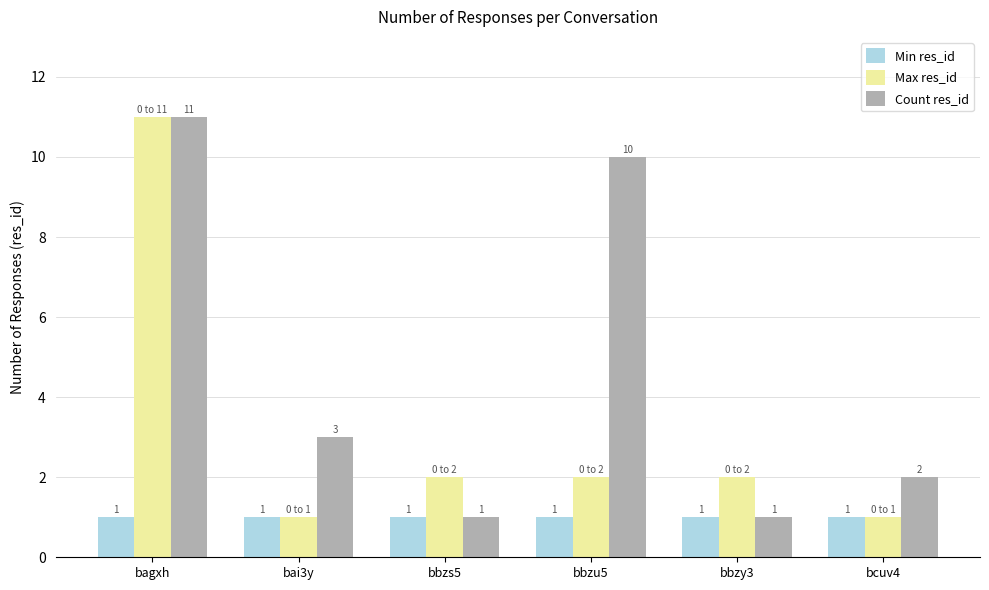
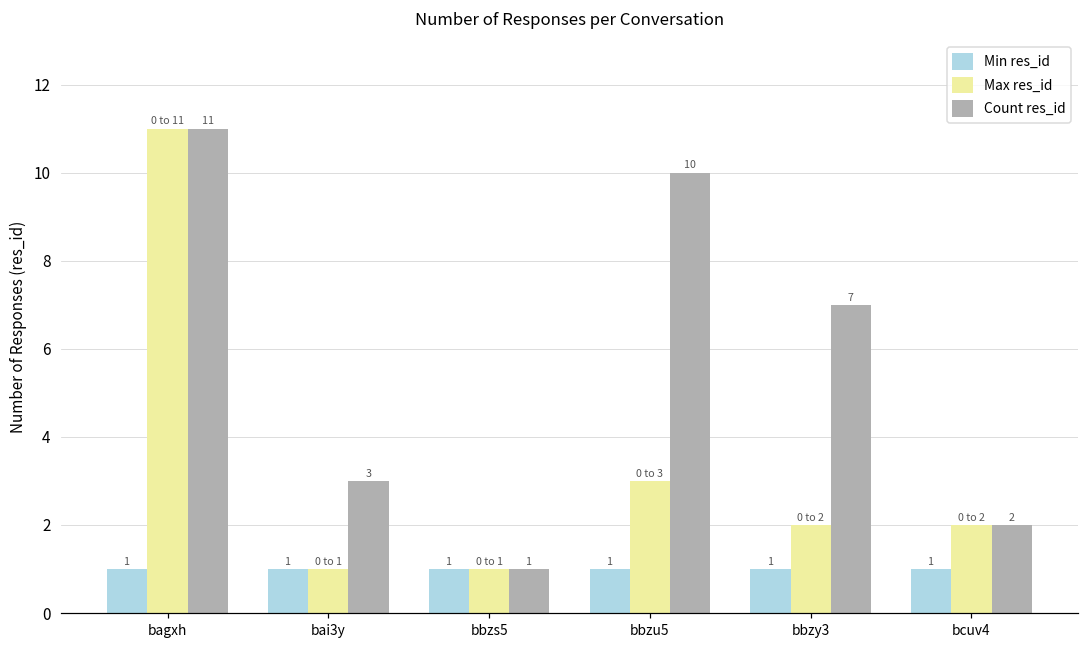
Max res_id, bbzs5: 2 -> 1
Max res_id, bbzu5: 2 -> 3
Count res_id, bbzy3: 1 -> 7
Max res_id, bcuv4: 1 -> 2
